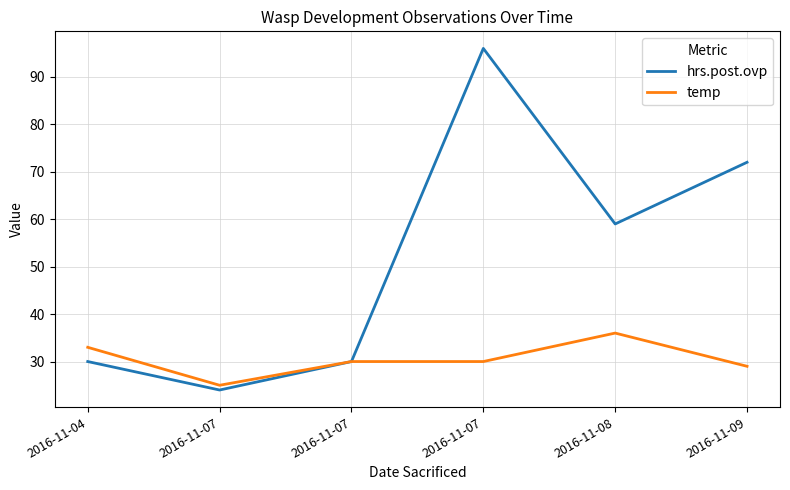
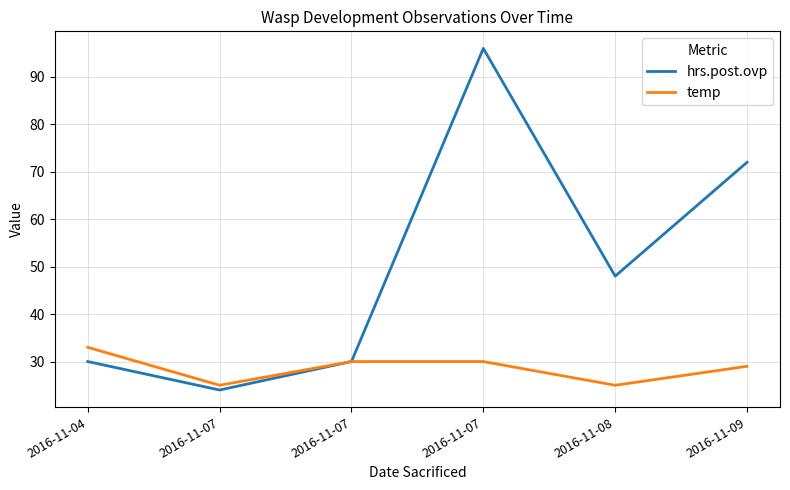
hrs.post.ovp, 2016-11-08: 59 -> 48
temp, 2016-11-08: 36 -> 25
